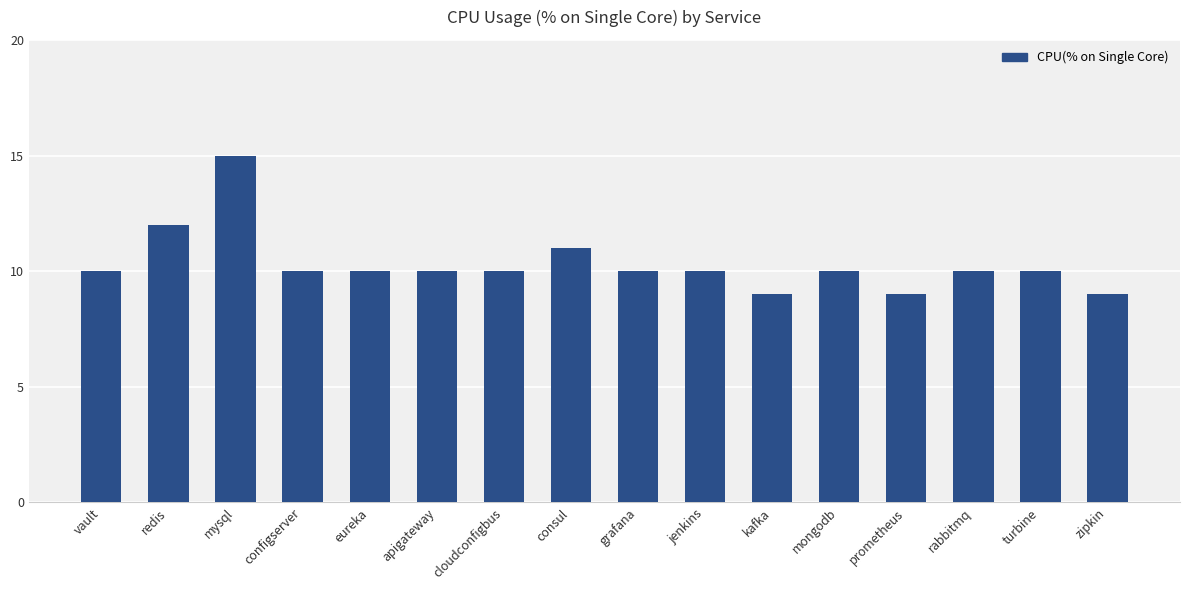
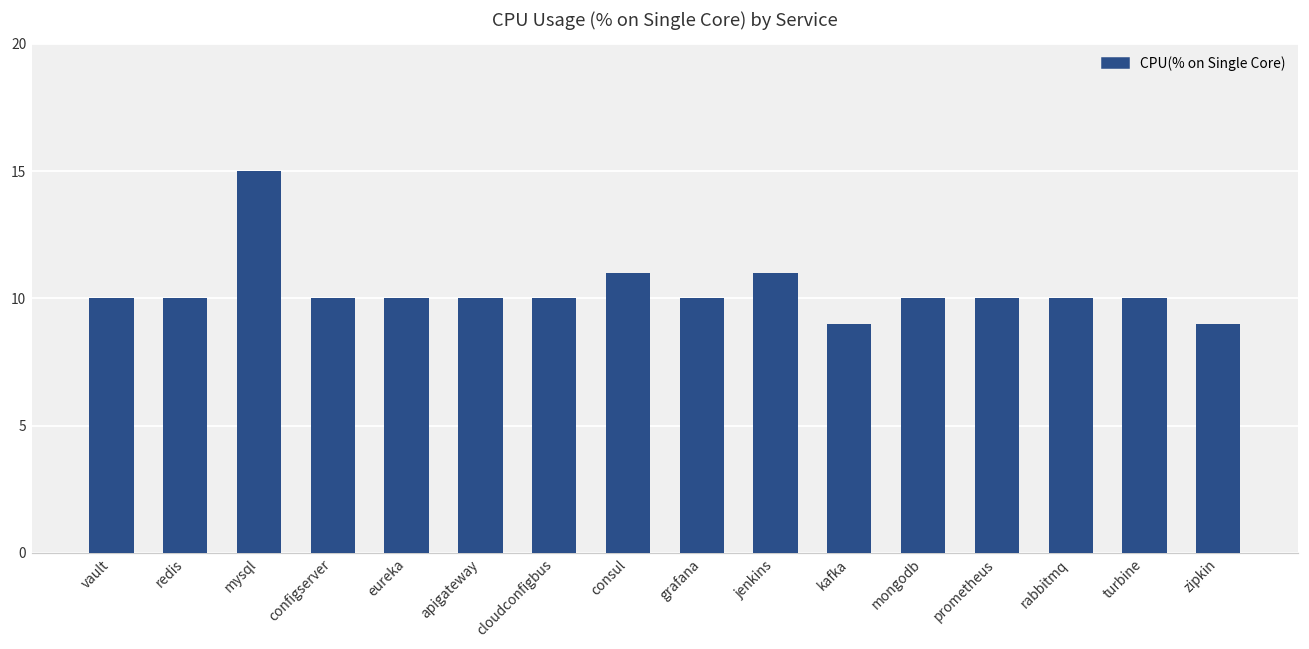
redis: 12 -> 10
jenkins: 10 -> 11
prometheus: 9 -> 10
